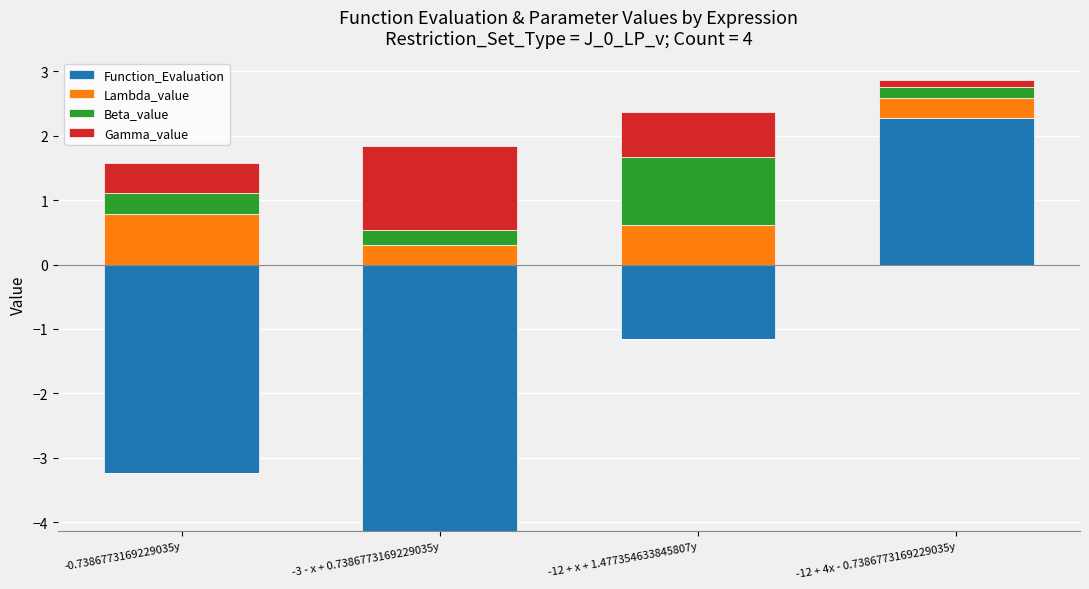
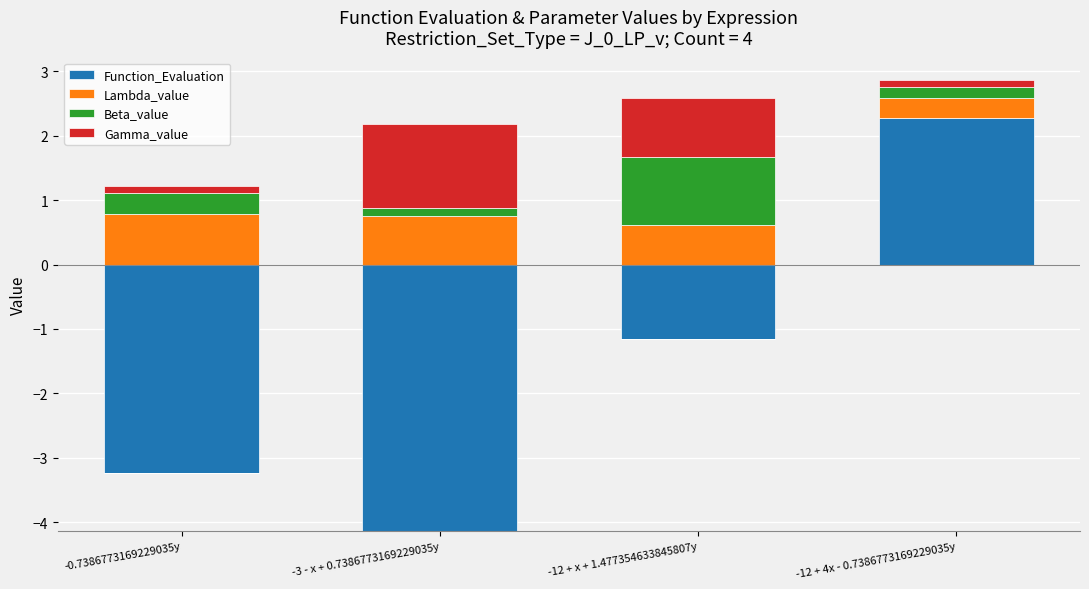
Gamma_value, -0.7386773169229035y: 0.5 -> 0.1
Lambda_value, -3 - x + 0.7386773169229035y: 0.3 -> 0.8
Beta_value, -3 - x + 0.7386773169229035y: 0.2 -> 0.1
Gamma_value, -12 + x + 1.477354633845807y: 0.7 -> 0.9
